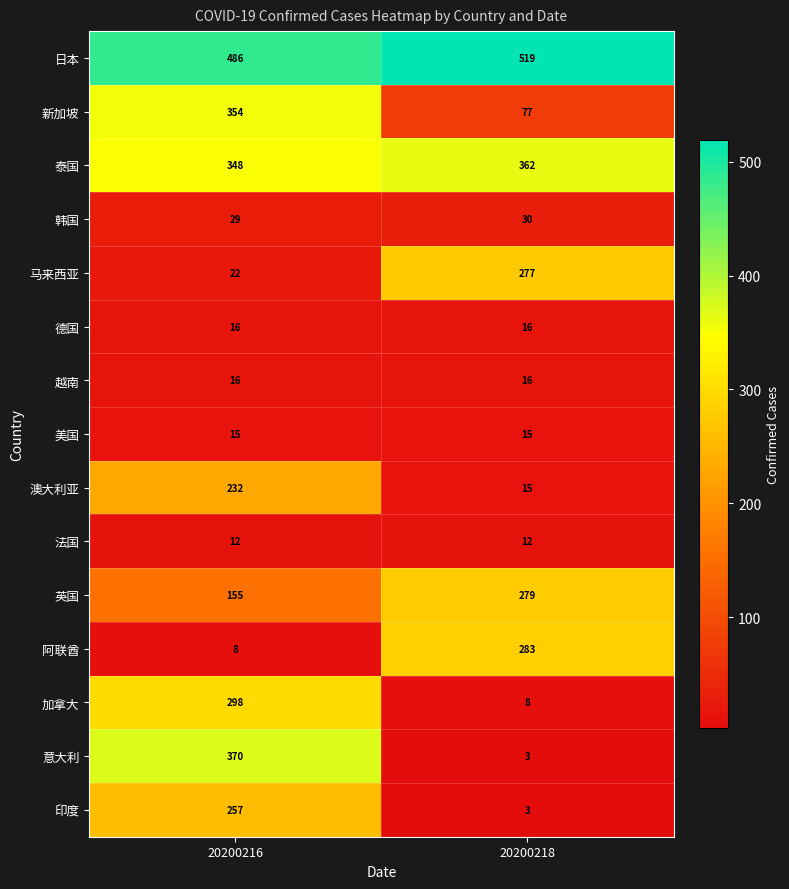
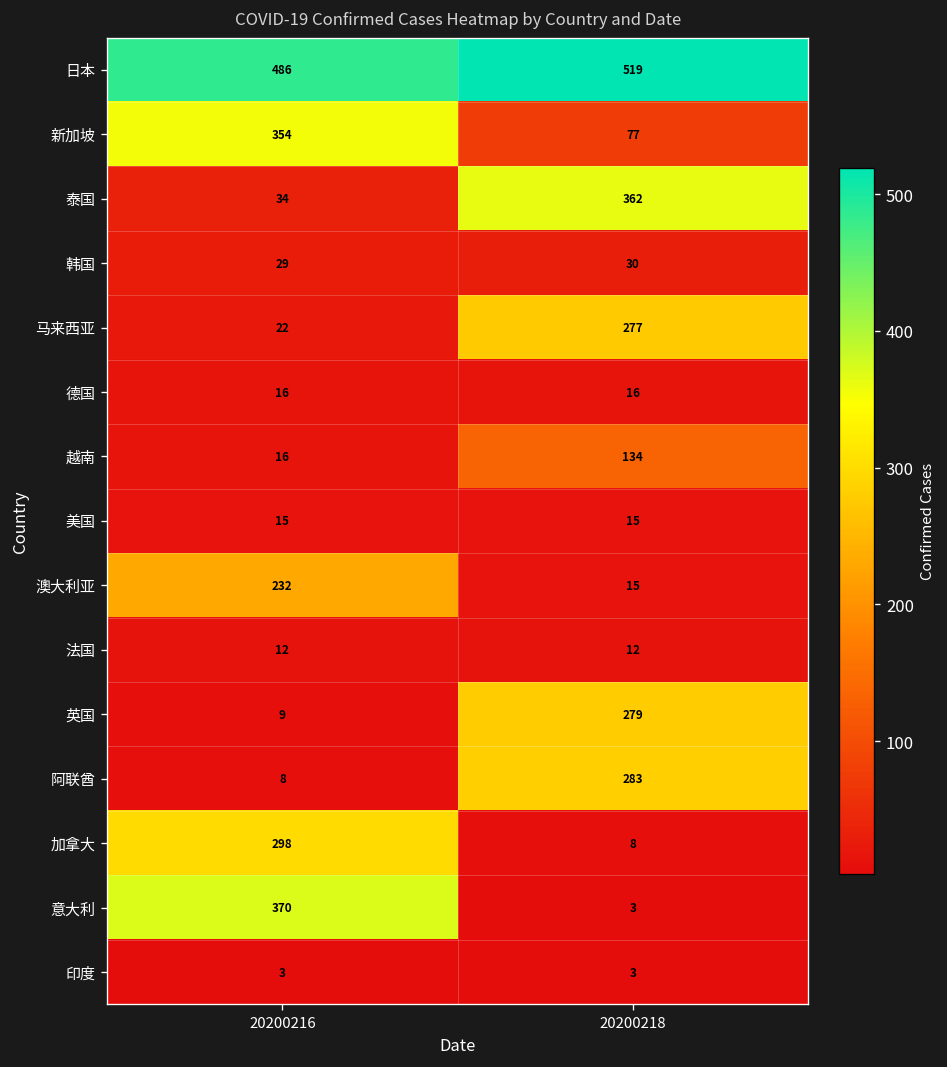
泰国, 20200216: 348 -> 34
越南, 20200218: 16 -> 134
英国, 20200216: 155 -> 9
印度, 20200216: 257 -> 3
